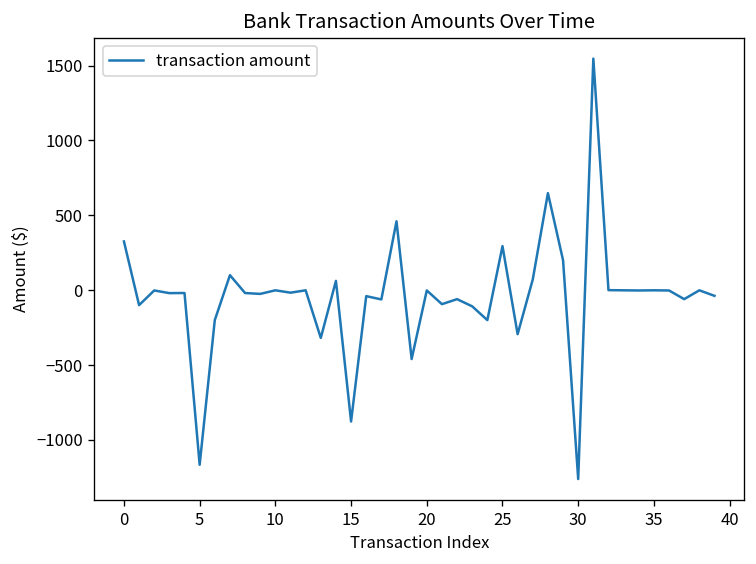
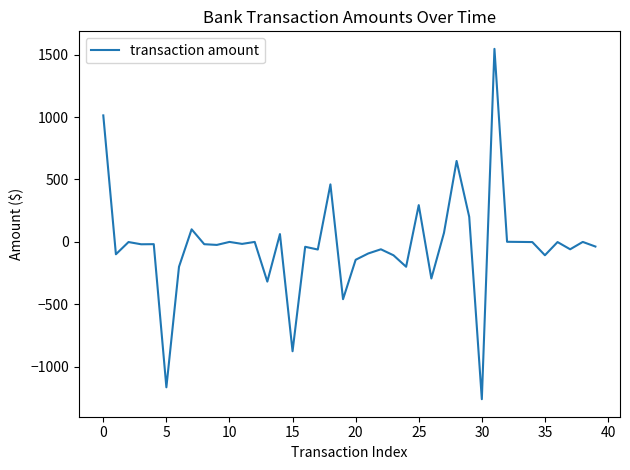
0: 330 -> 1010
20: 0 -> -140
35: 0 -> -110
